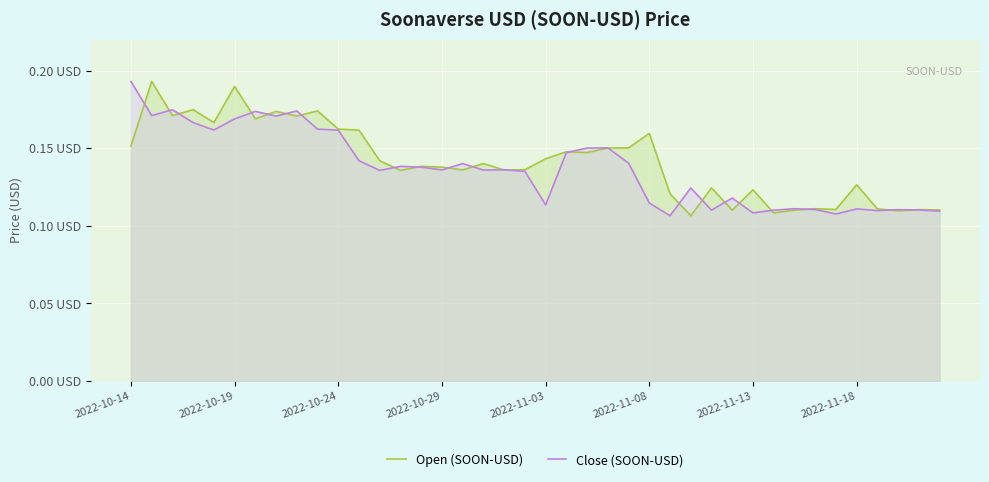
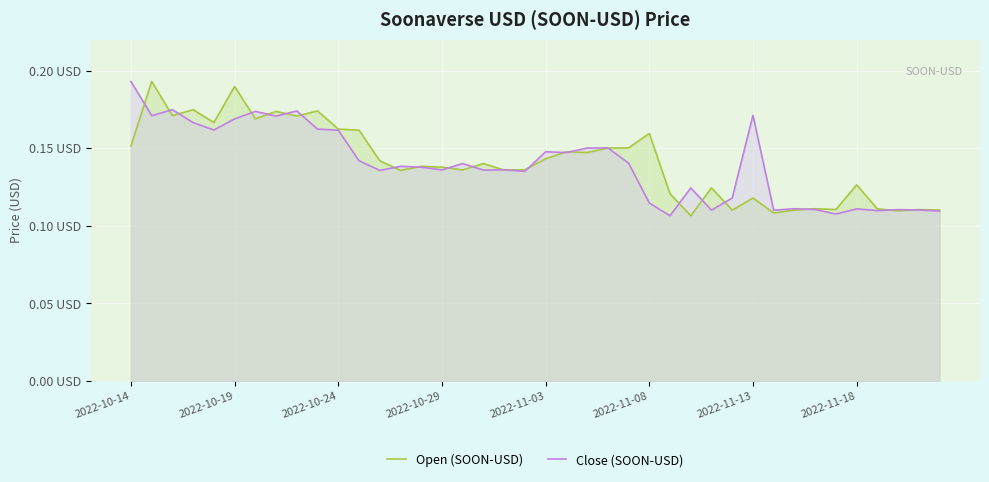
Close (SOON-USD), 2022-11-03: 0.114 USD -> 0.148 USD
Open (SOON-USD), 2022-11-13: 0.123 USD -> 0.118 USD
Close (SOON-USD), 2022-11-13: 0.108 USD -> 0.171 USD
